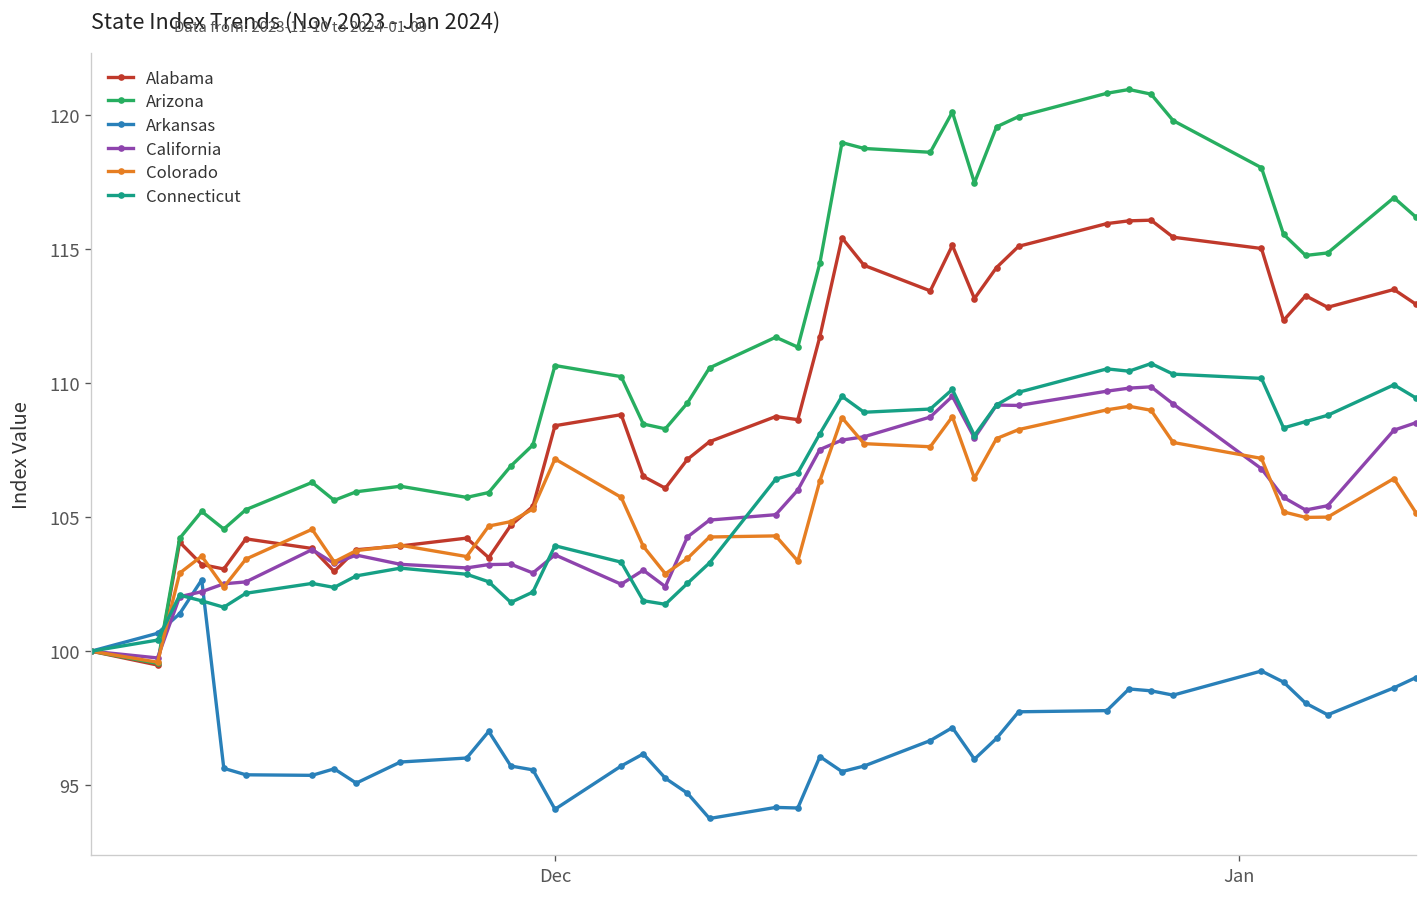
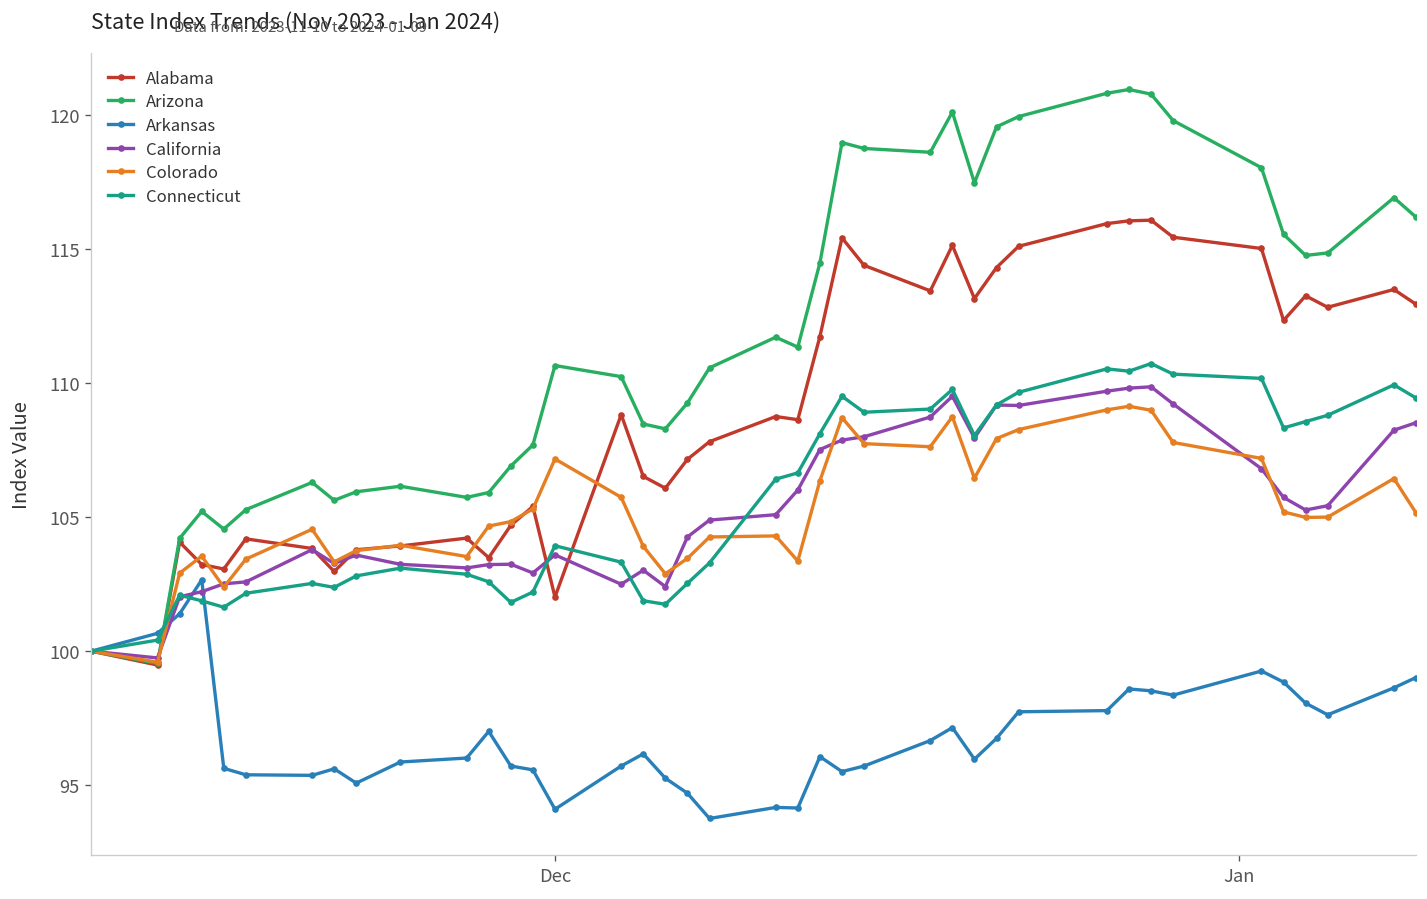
Alabama, Dec: 108.4 -> 102.0
